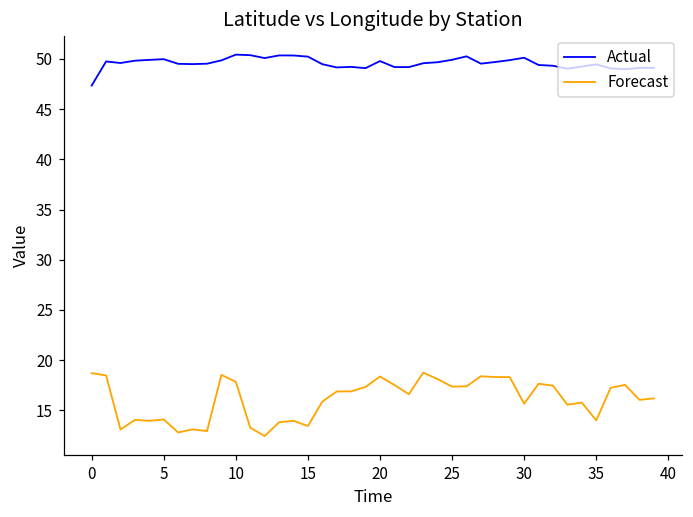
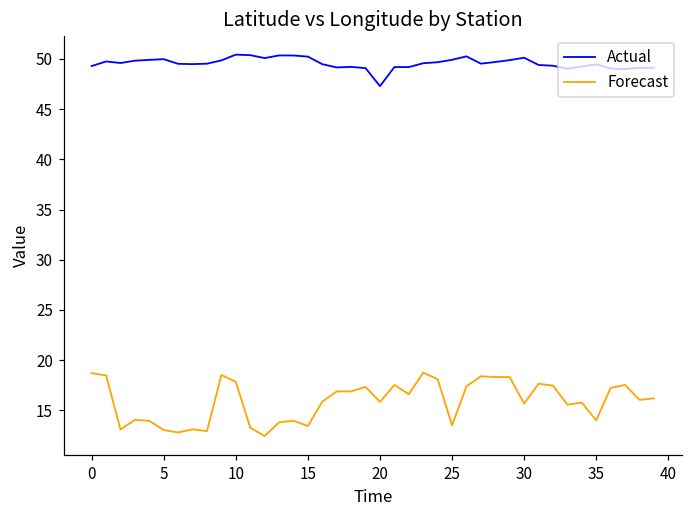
Actual, 0: 47 -> 49
Forecast, 5: 14 -> 13
Actual, 20: 50 -> 47
Forecast, 20: 18 -> 16
Forecast, 25: 17 -> 14
